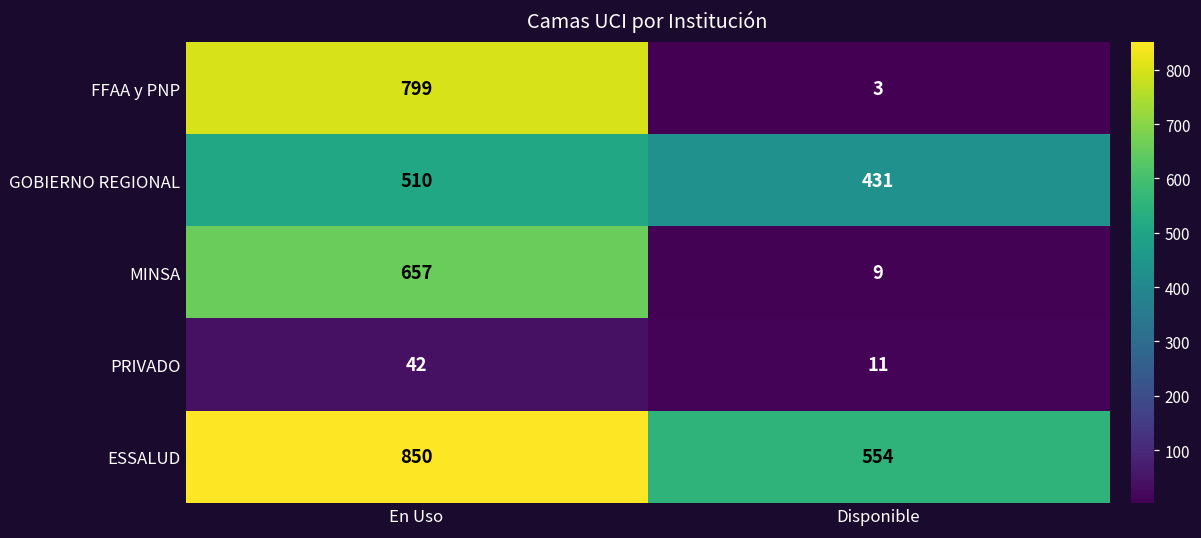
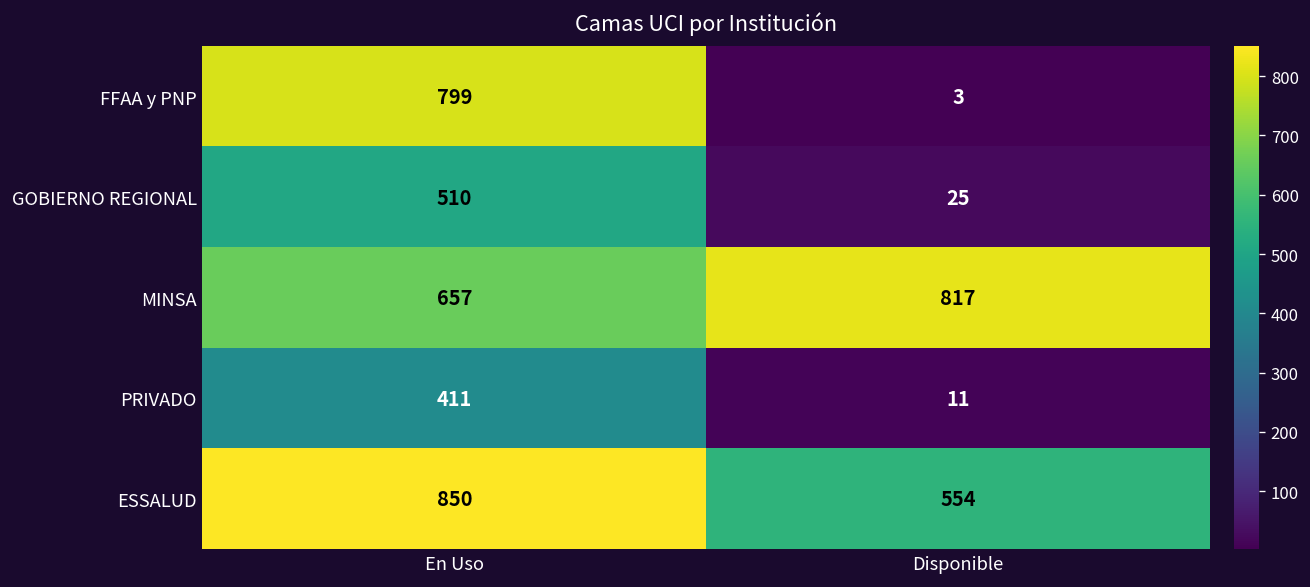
GOBIERNO REGIONAL, Disponible: 431 -> 25
MINSA, Disponible: 9 -> 817
PRIVADO, En Uso: 42 -> 411
